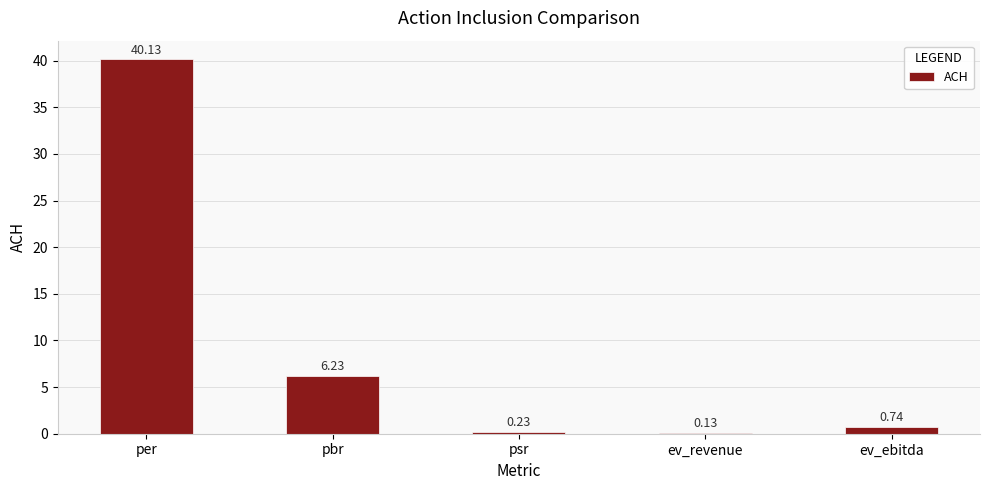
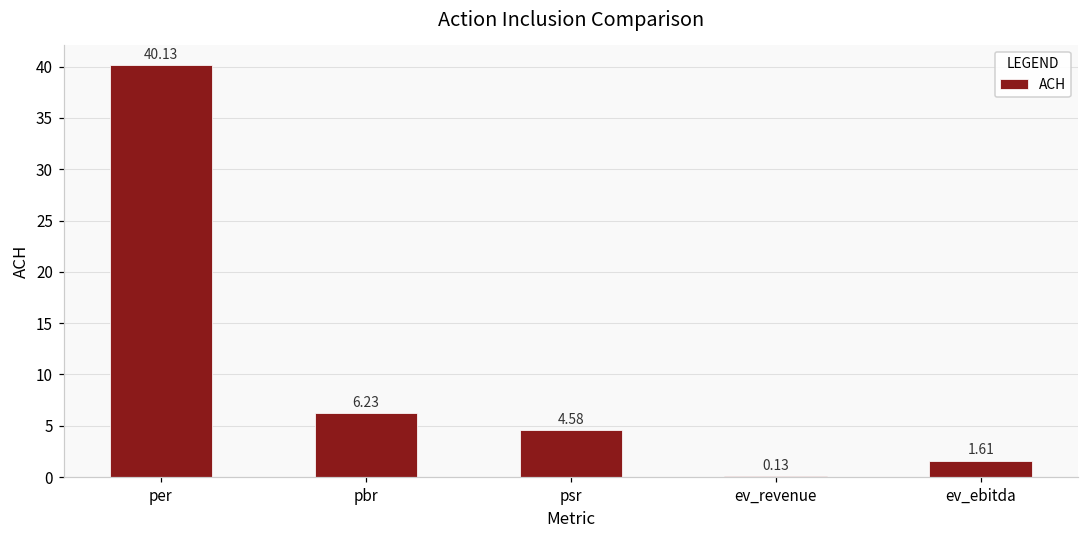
psr: 0.23 -> 4.58
ev_ebitda: 0.74 -> 1.61
